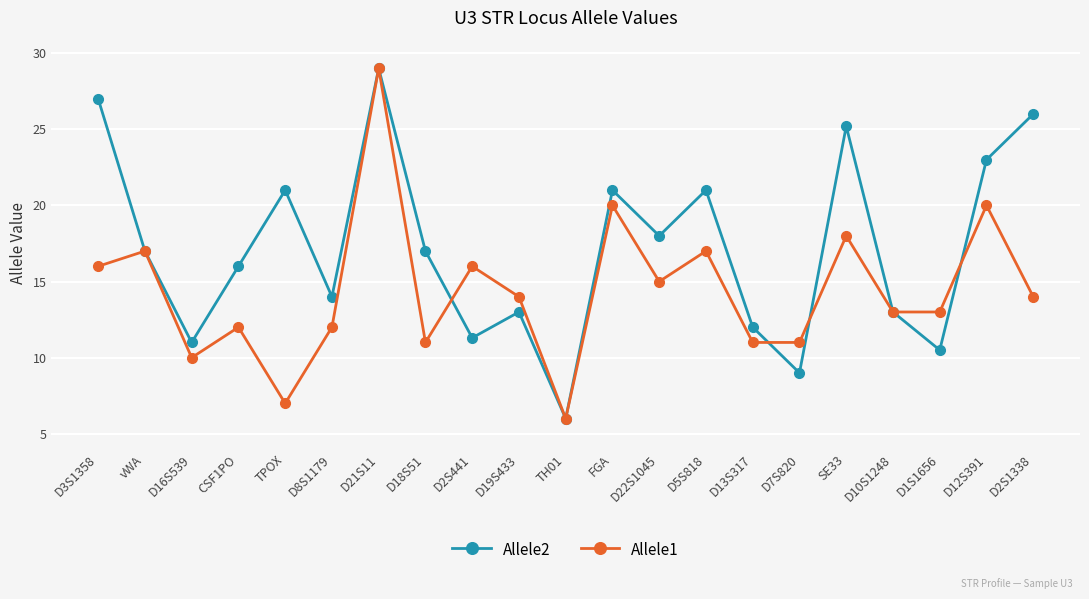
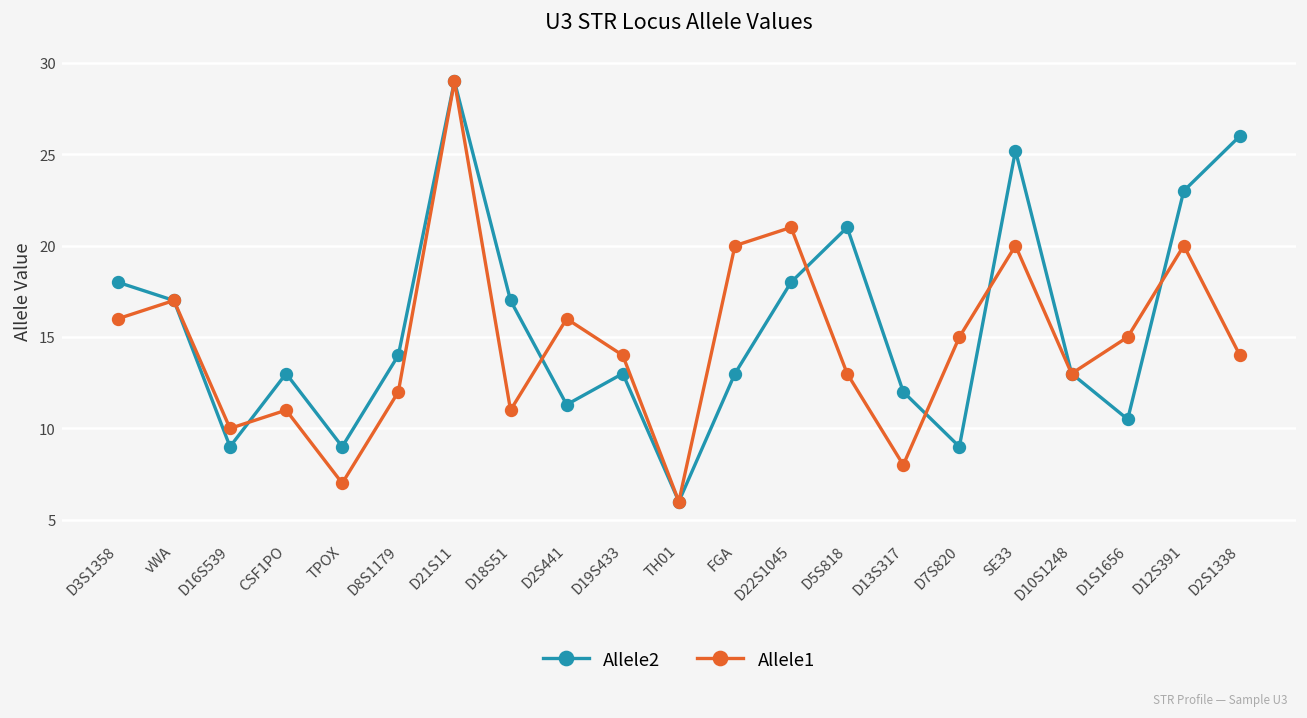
Allele2, D3S1358: 27 -> 18
Allele2, D16S539: 11 -> 9
Allele2, CSF1PO: 16 -> 13
Allele1, CSF1PO: 12 -> 11
Allele2, TPOX: 21 -> 9
Allele2, FGA: 21 -> 13
Allele1, D22S1045: 15 -> 21
Allele1, D5S818: 17 -> 13
Allele1, D13S317: 11 -> 8
Allele1, D7S820: 11 -> 15
Allele1, SE33: 18 -> 20
Allele1, D1S1656: 13 -> 15
